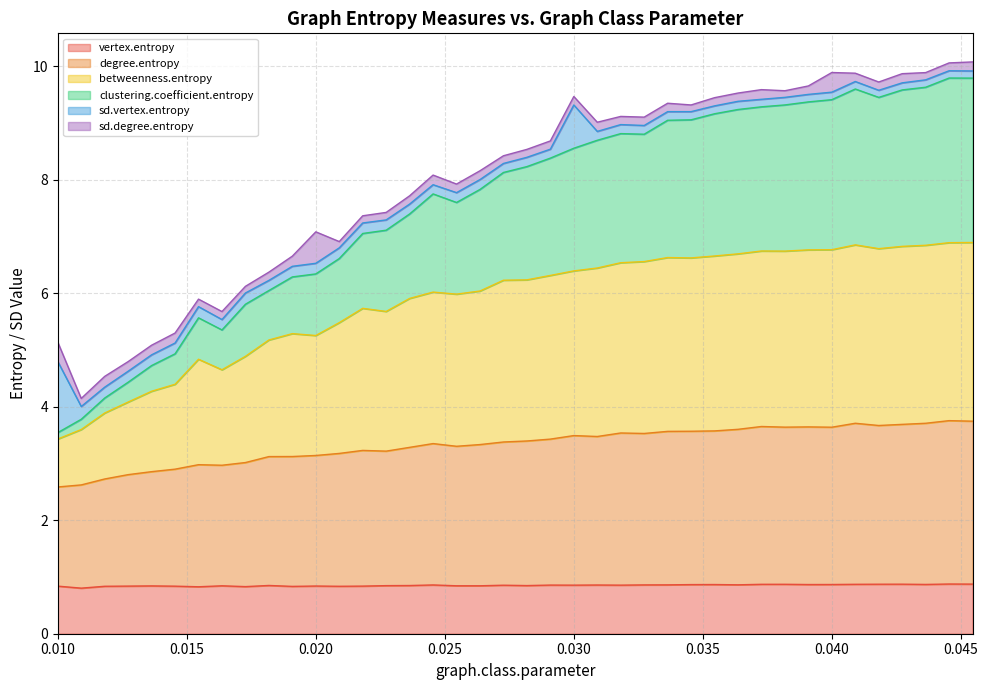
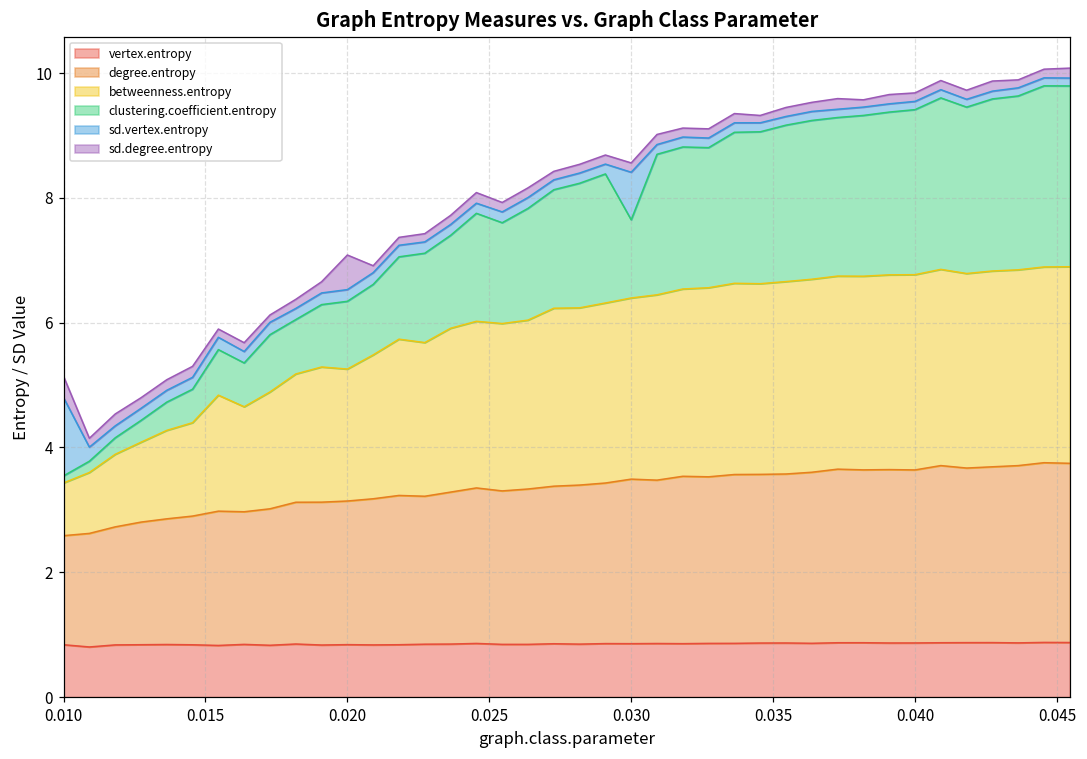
clustering.coefficient.entropy, 0.030: 2.2 -> 1.3
sd.degree.entropy, 0.040: 0.3 -> 0.1
